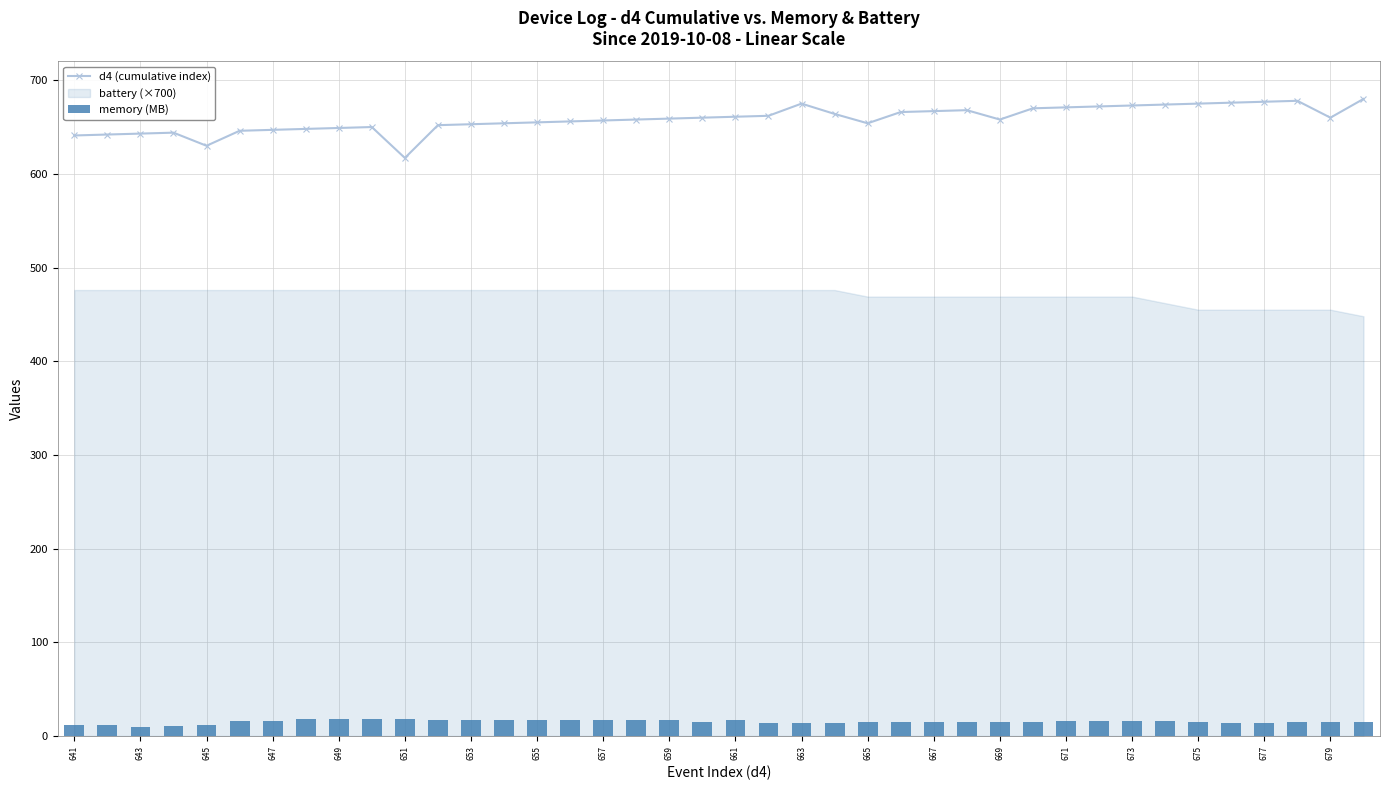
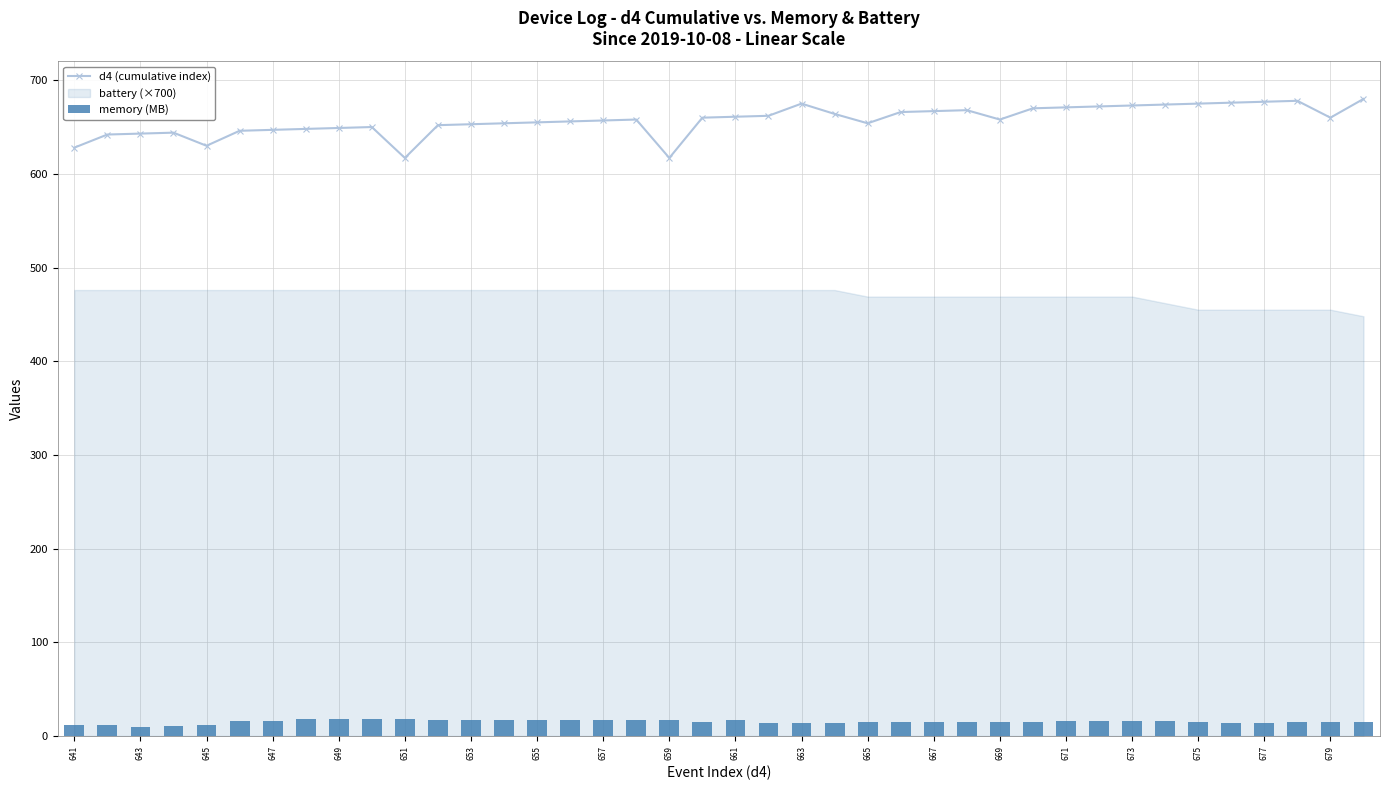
d4 (cumulative index), 641: 640 -> 630
d4 (cumulative index), 659: 660 -> 620
